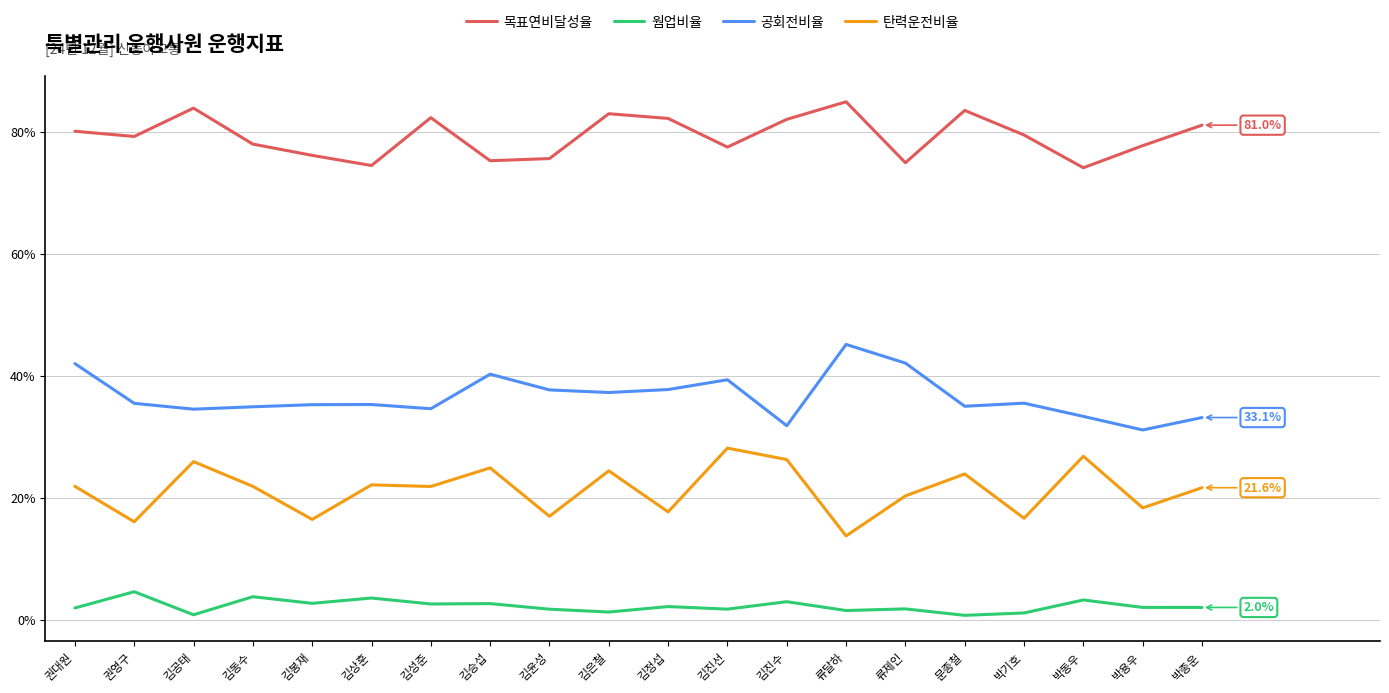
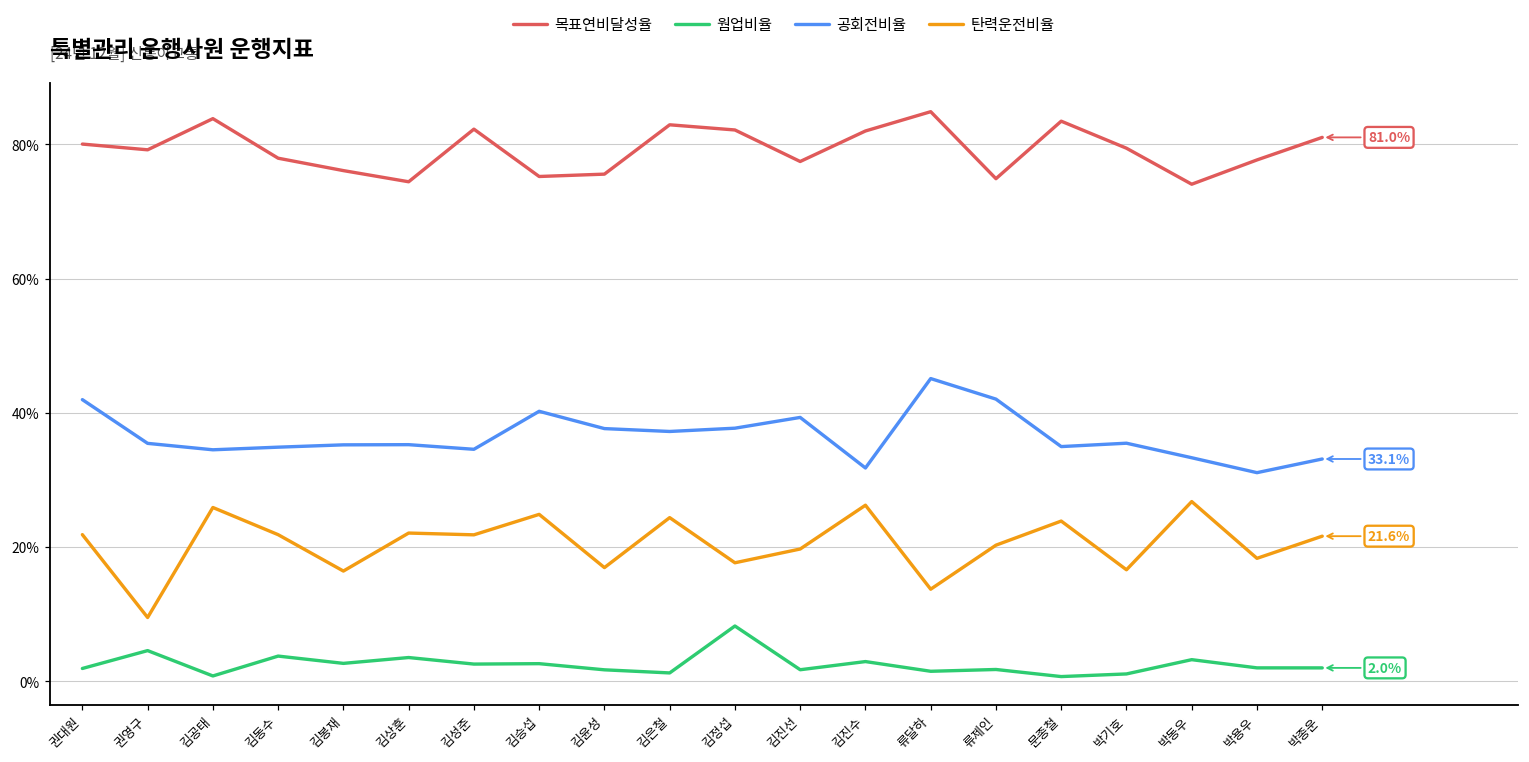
탄력운전비율, 권영구: 16% -> 10%
웜업비율, 김정섭: 2% -> 8%
탄력운전비율, 김진선: 28% -> 20%
